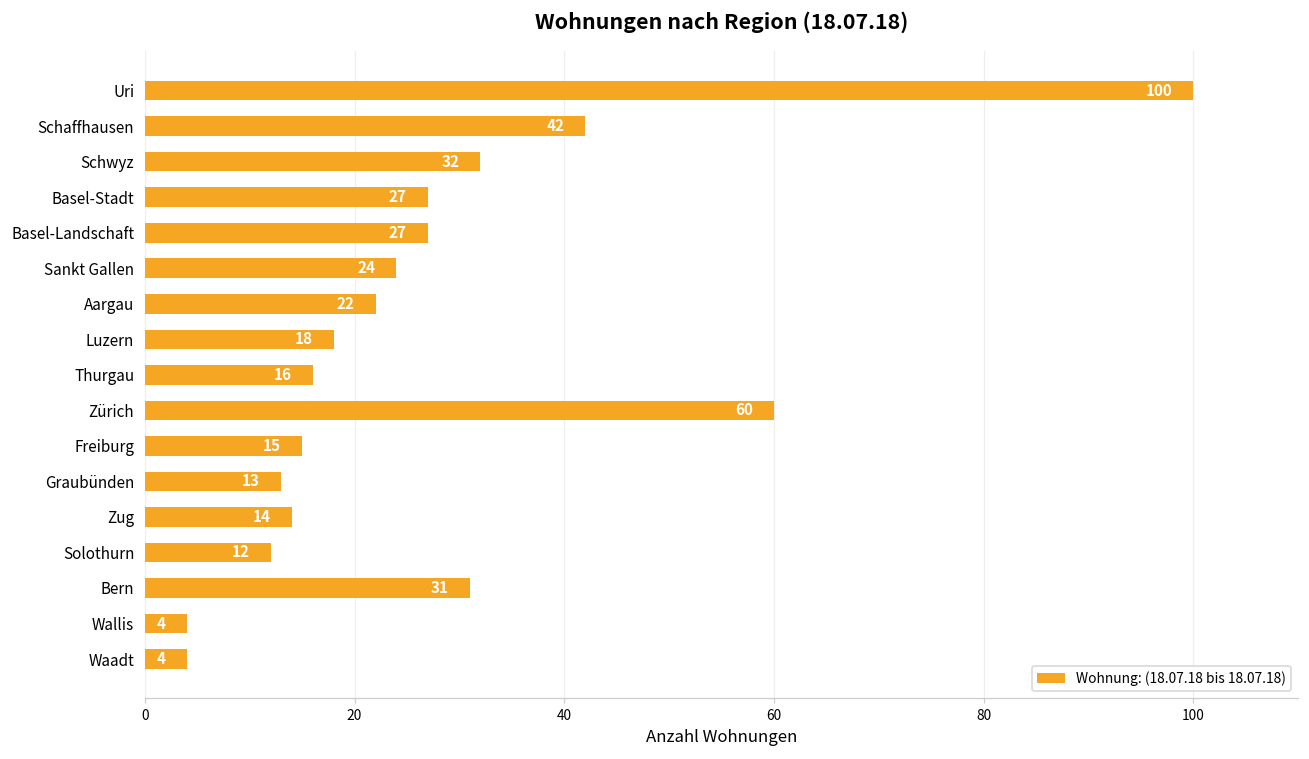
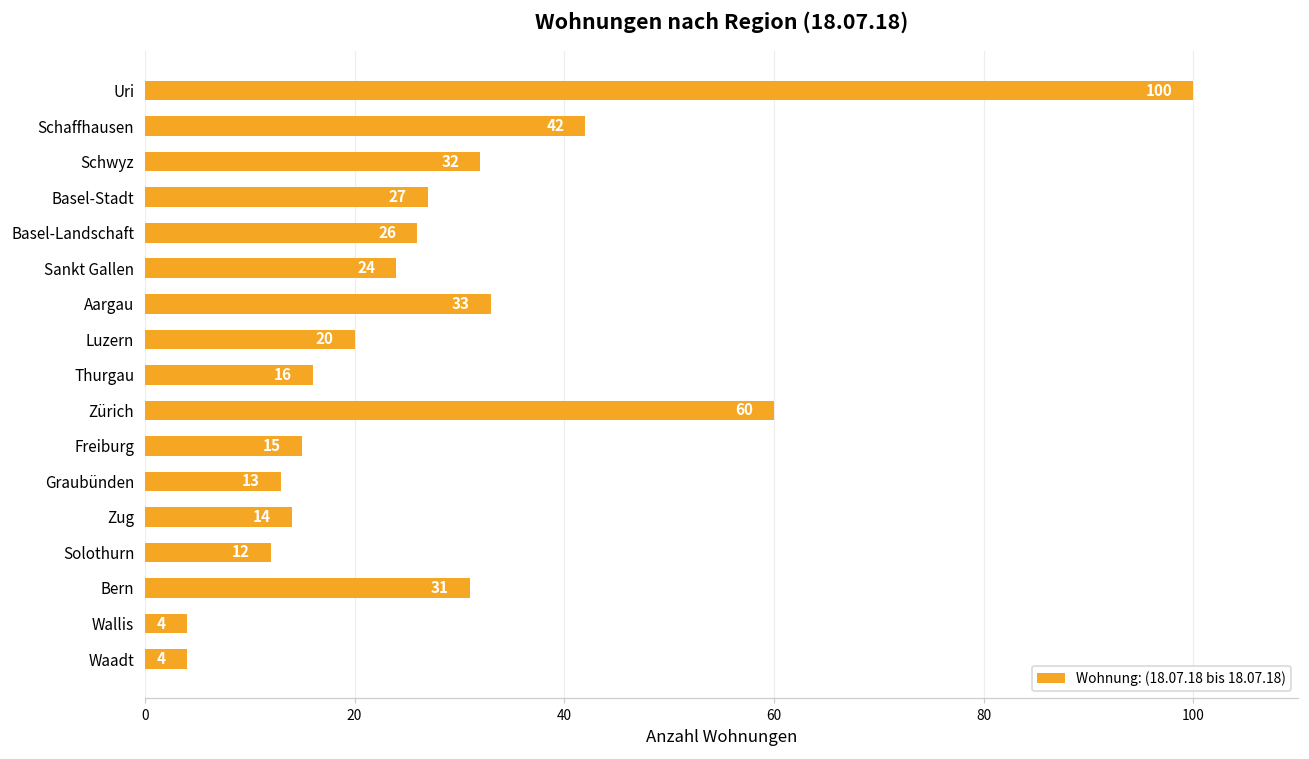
Basel-Landschaft: 27 -> 26
Aargau: 22 -> 33
Luzern: 18 -> 20
